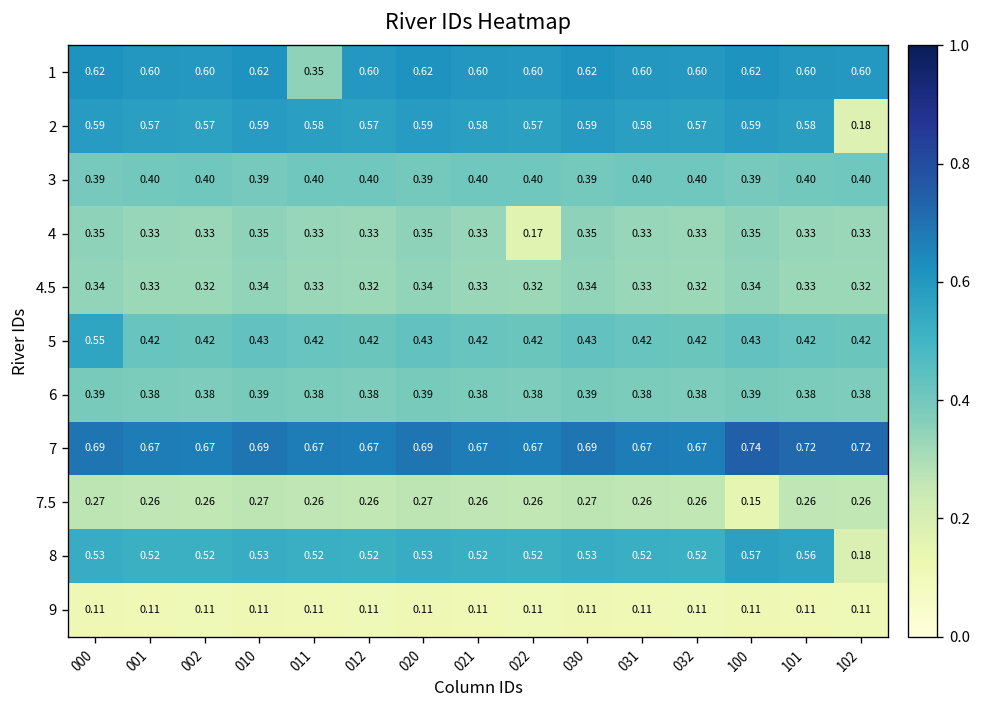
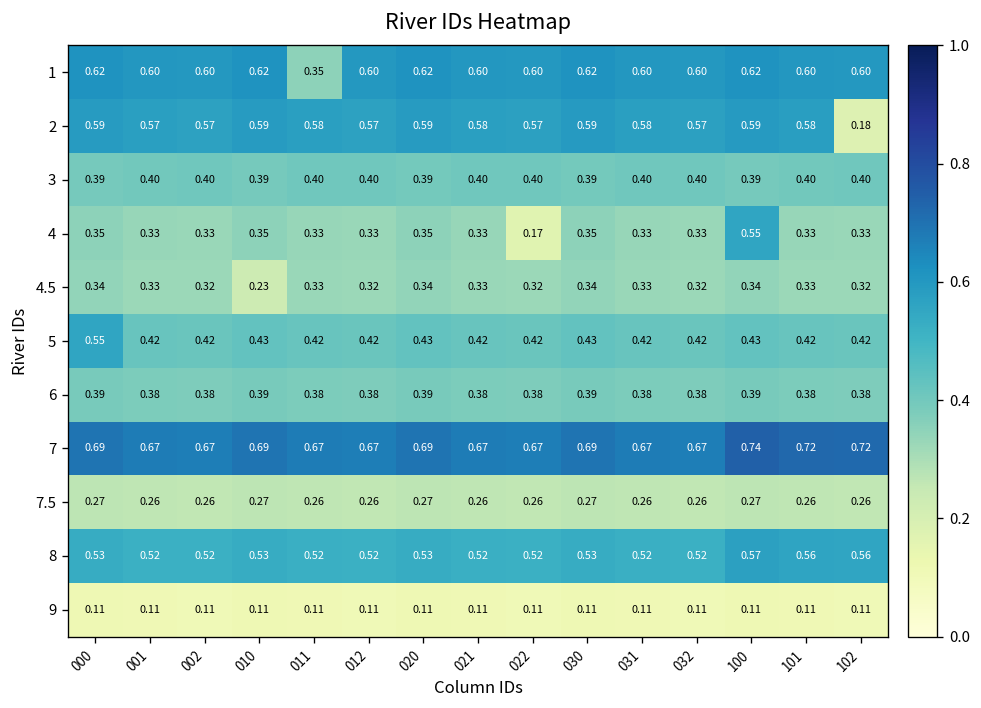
4, 100: 0.35 -> 0.55
4.5, 010: 0.34 -> 0.23
7.5, 100: 0.15 -> 0.27
8, 102: 0.18 -> 0.56
